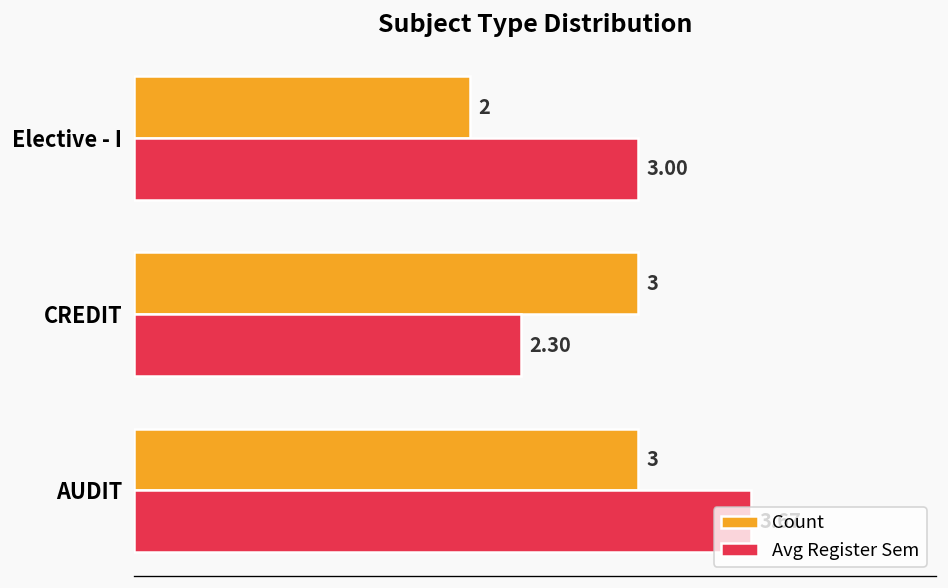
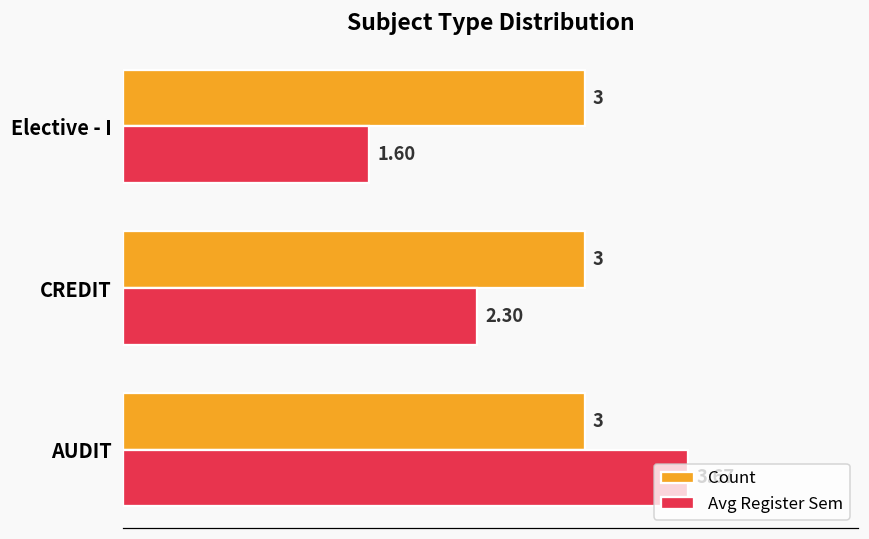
Count, Elective - I: 2 -> 3
Avg Register Sem, Elective - I: 3.00 -> 1.60
